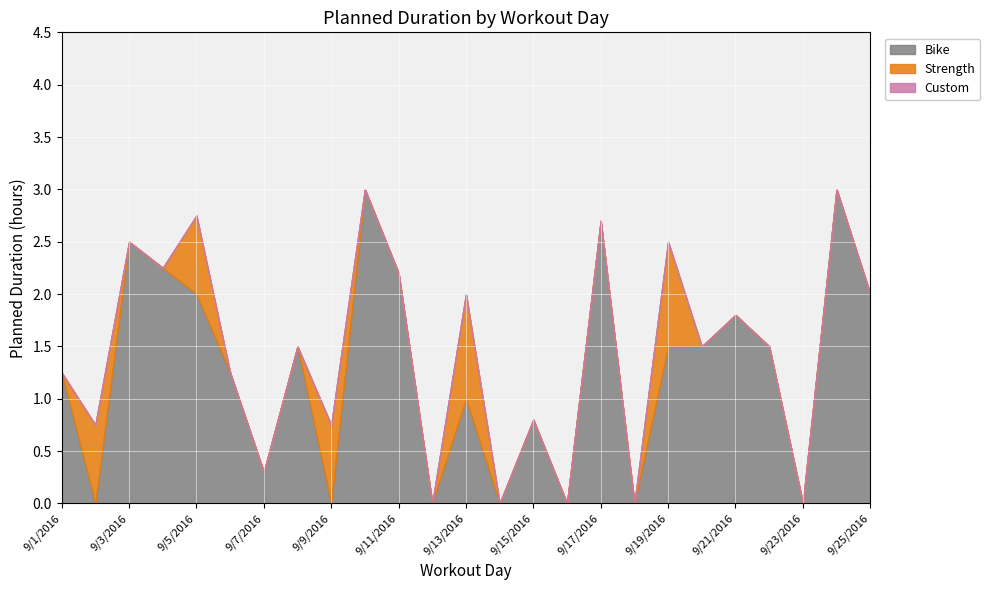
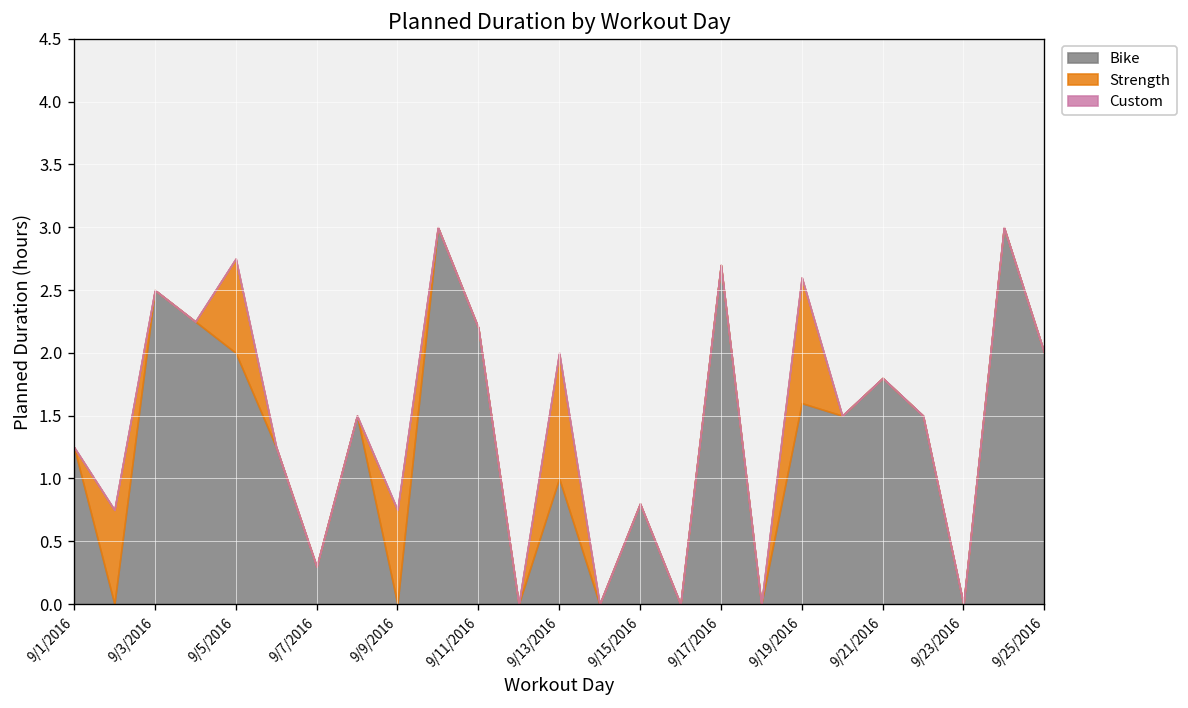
Bike, 9/19/2016: 1.5 -> 1.6
